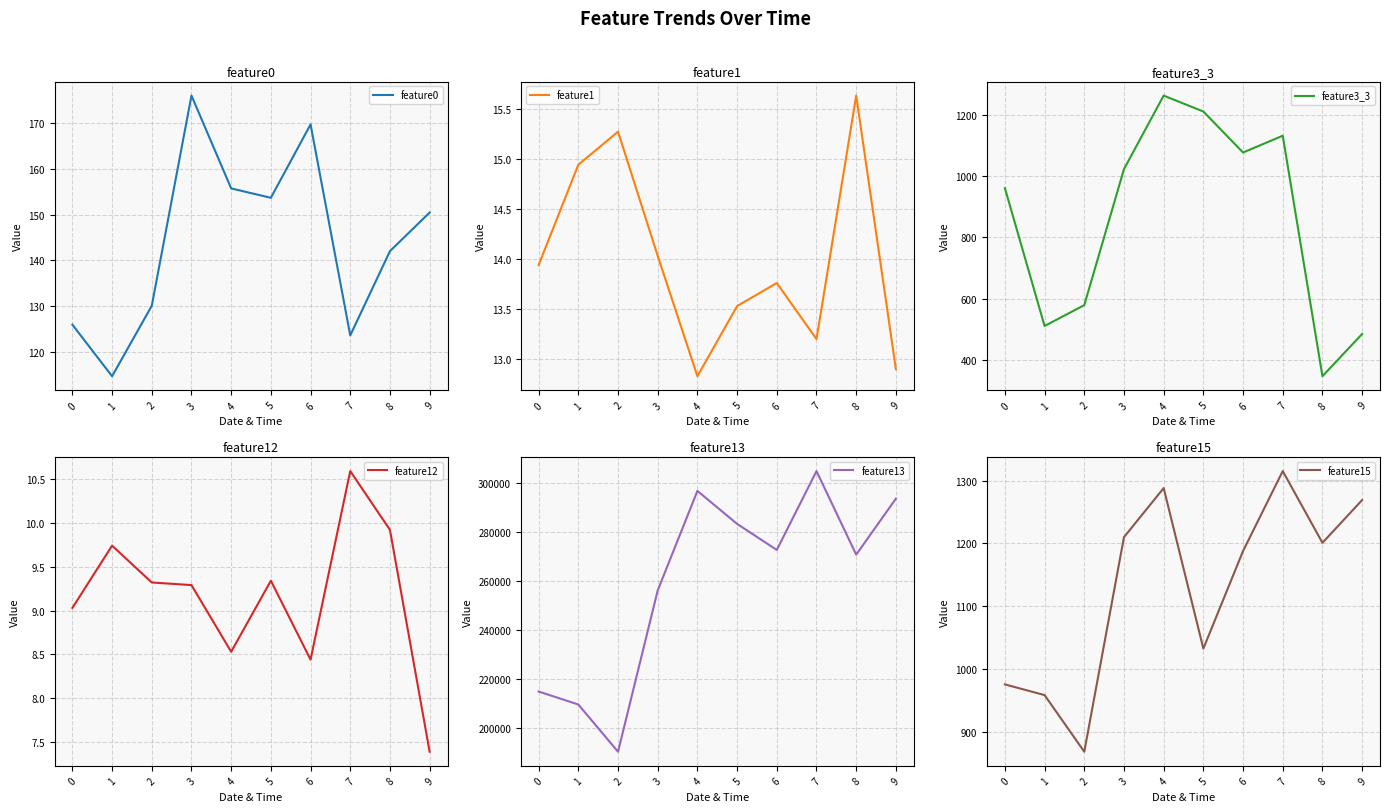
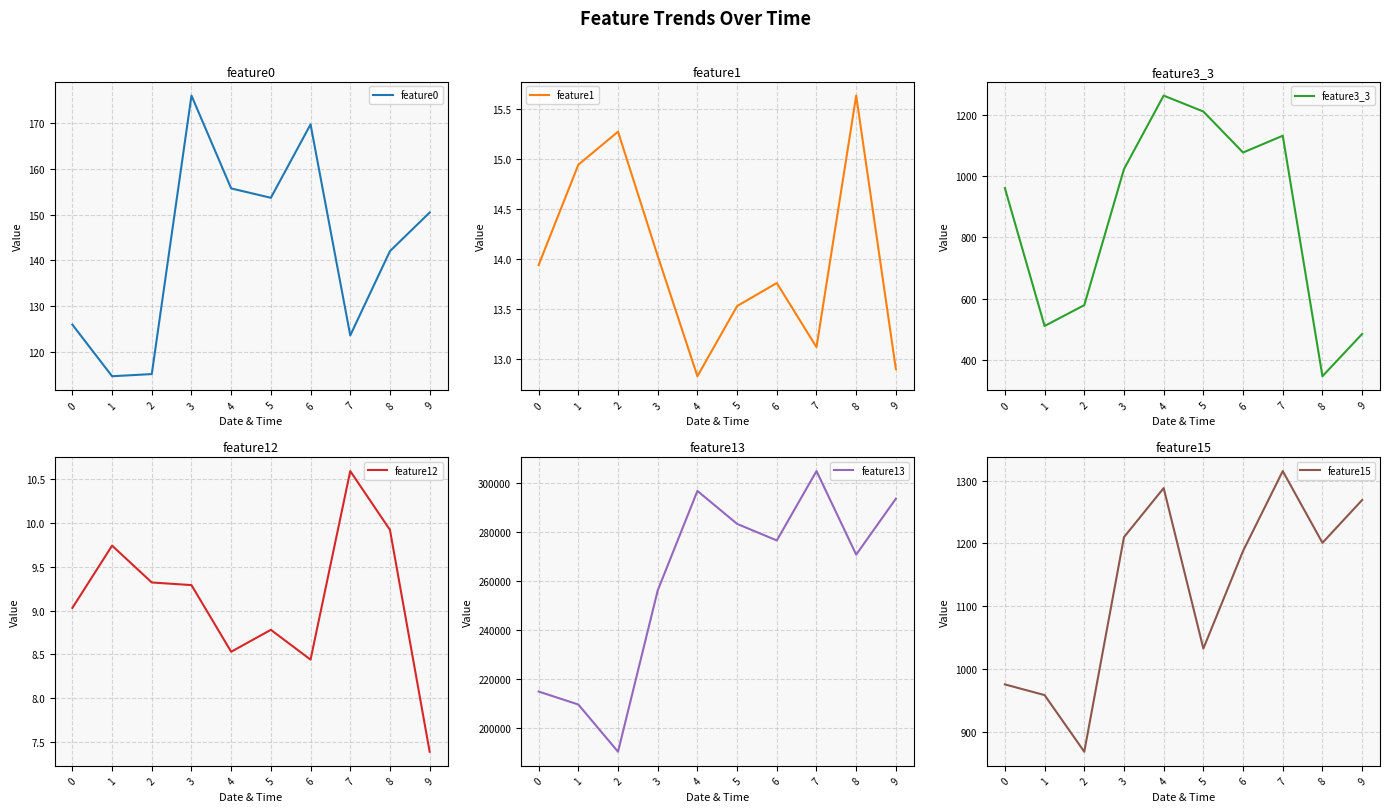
feature0, 2: 130 -> 115
feature1, 7: 13.20 -> 13.12
feature12, 5: 9.3 -> 8.8
feature13, 6: 273000 -> 277000
